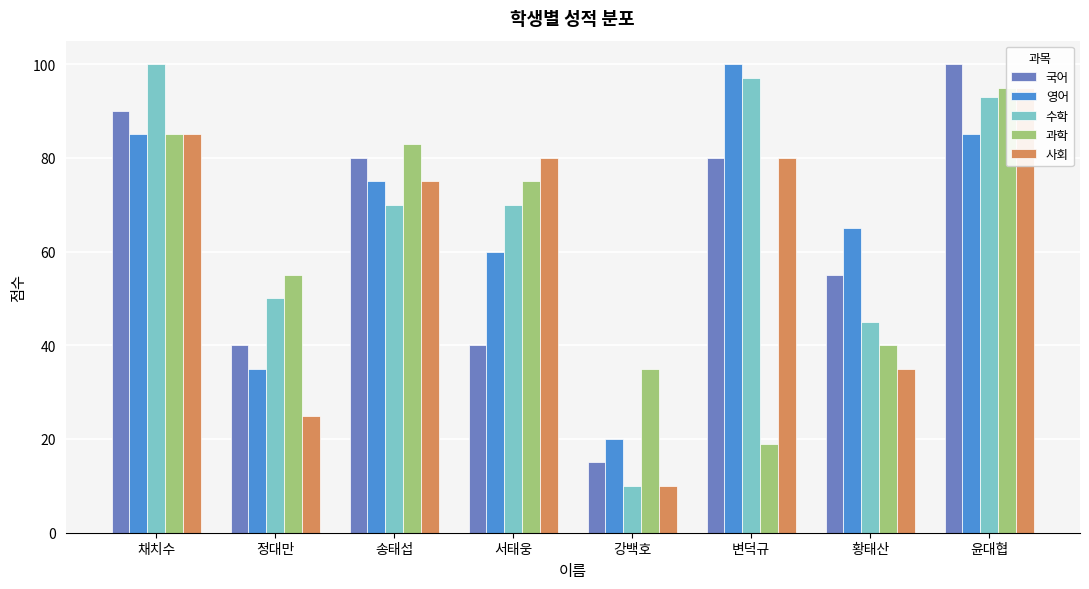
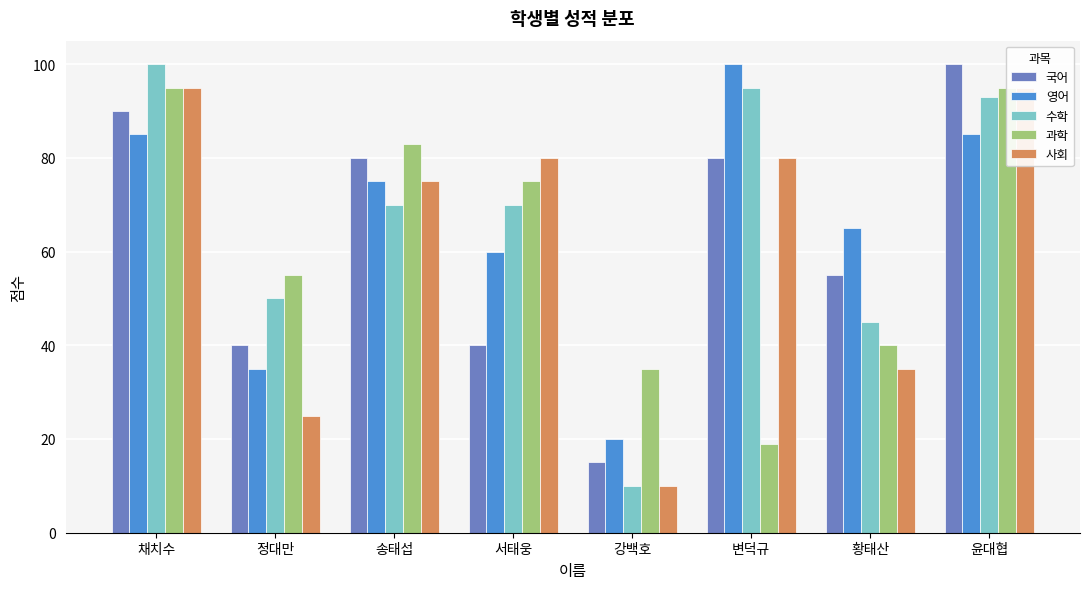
과학, 채치수: 85 -> 95
사회, 채치수: 85 -> 95
수학, 변덕규: 97 -> 95
